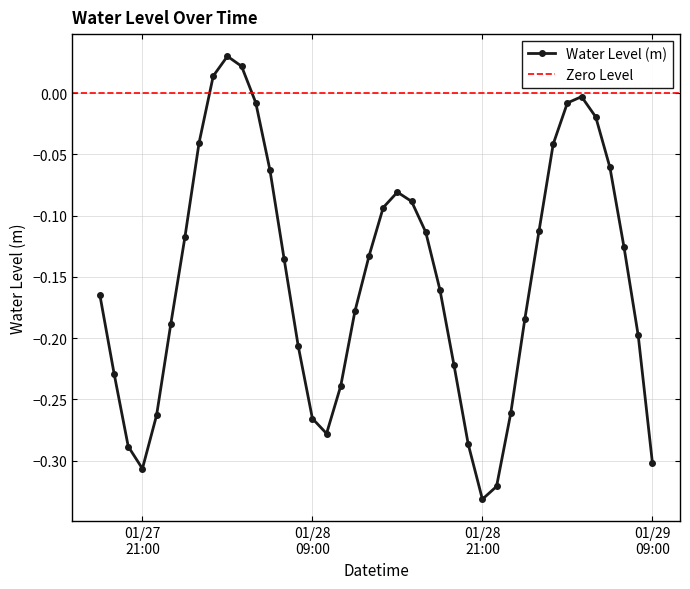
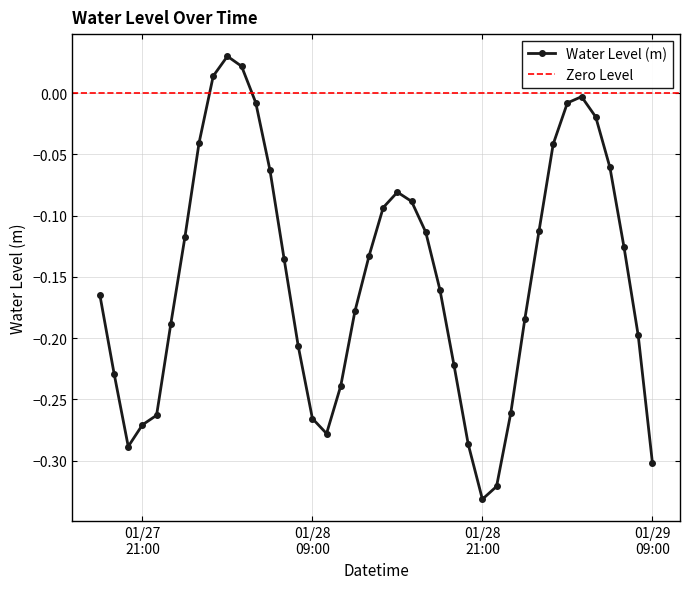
01/27 21:00: -0.307 -> -0.271
